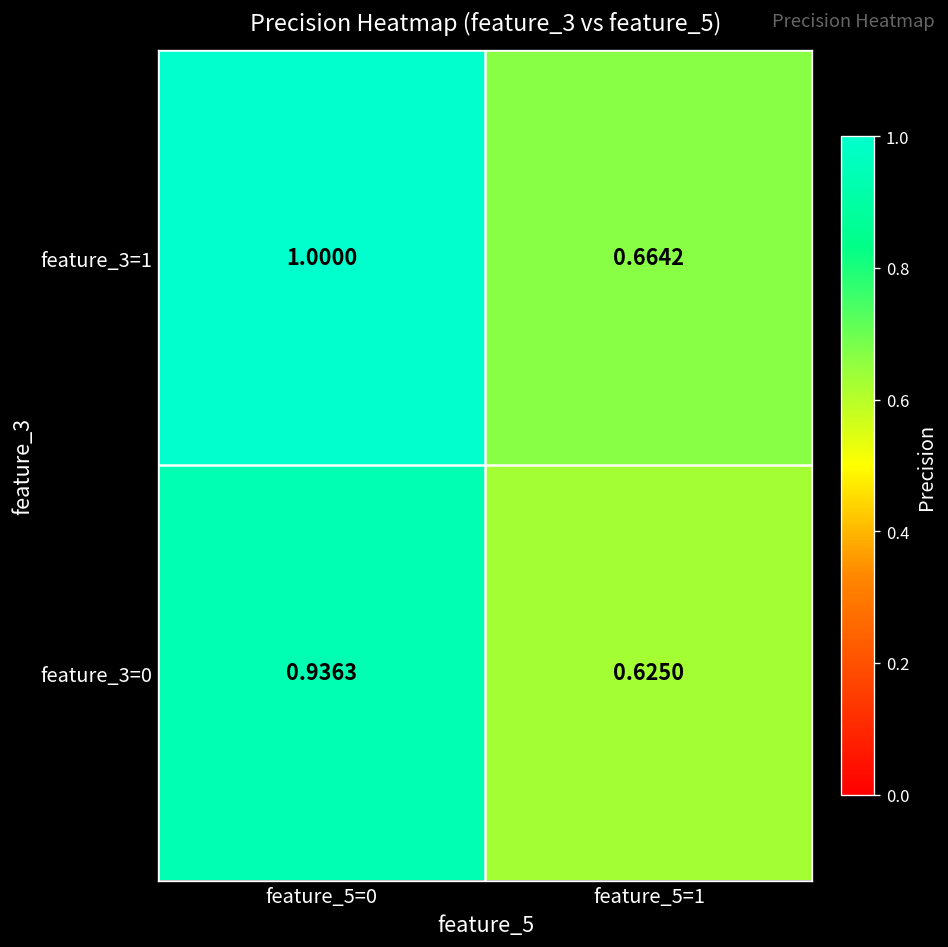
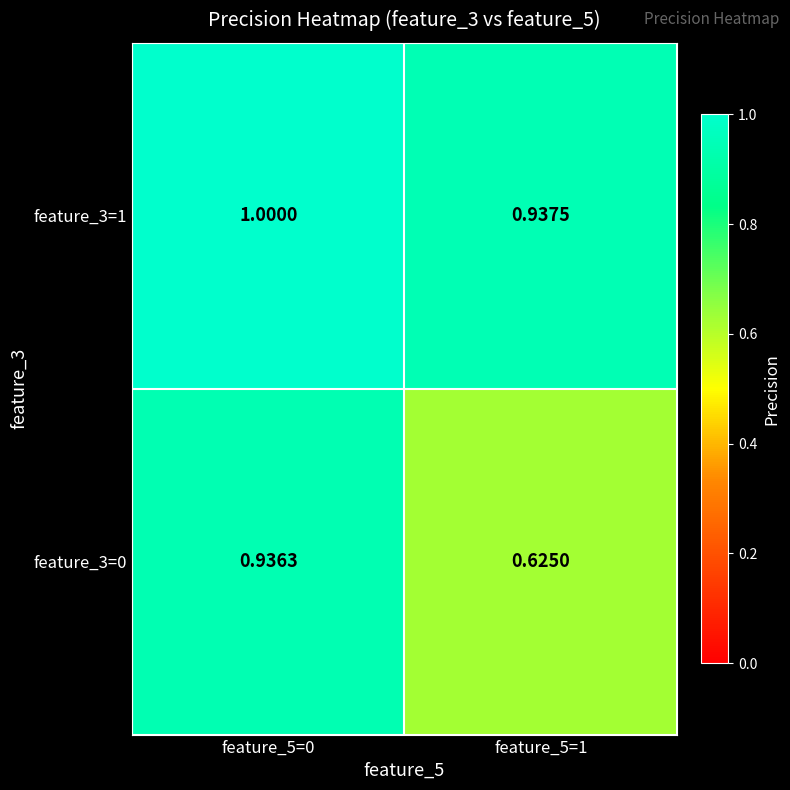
feature_3=1, feature_5=1: 0.6642 -> 0.9375
